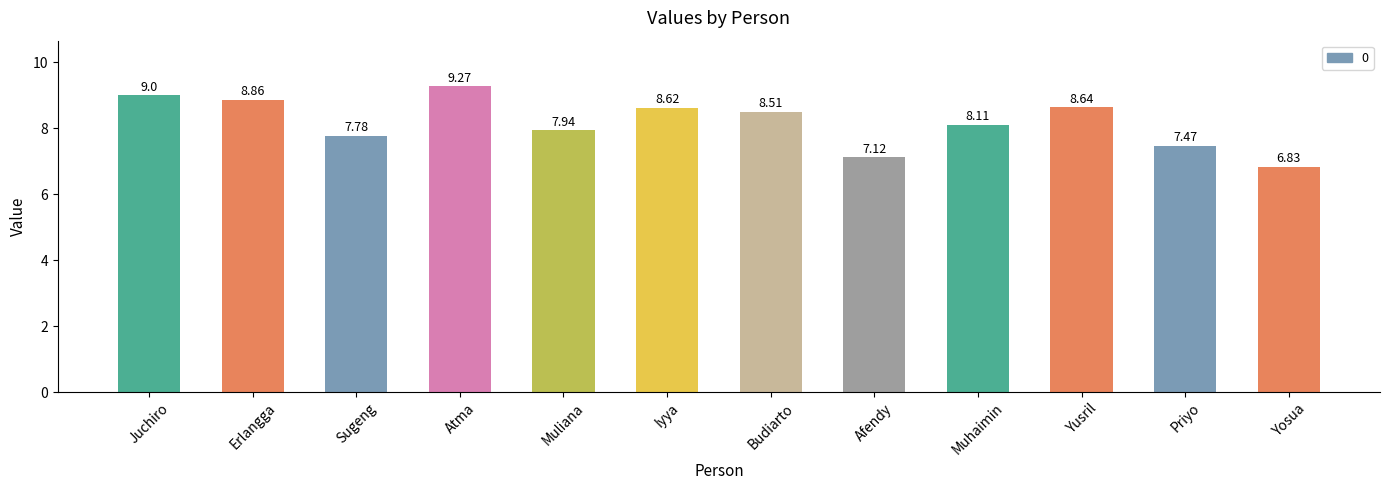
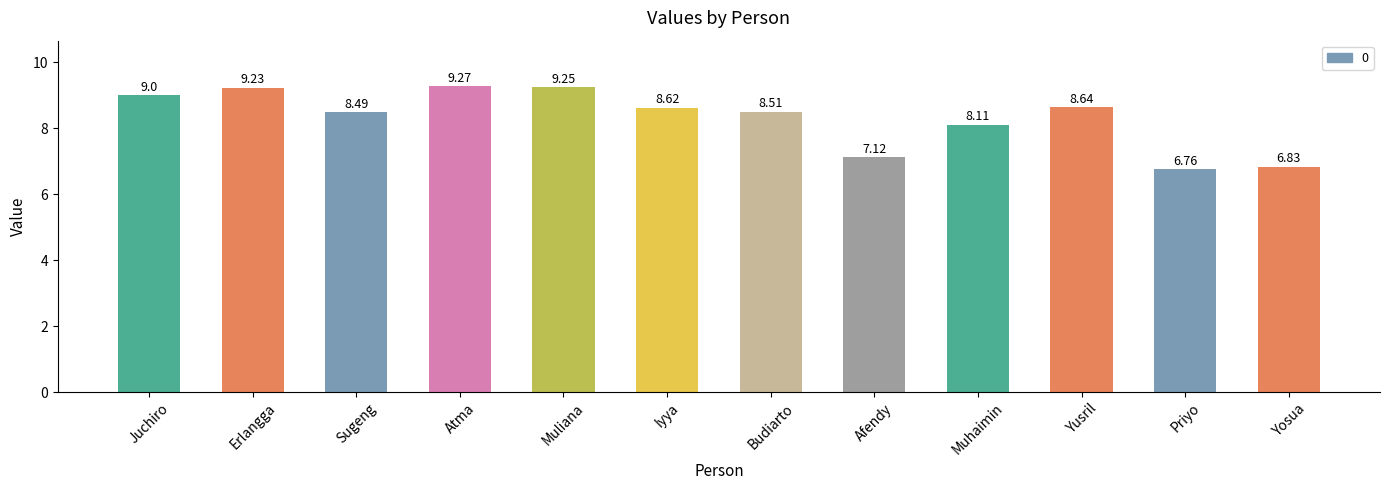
Erlangga: 8.86 -> 9.23
Sugeng: 7.78 -> 8.49
Muliana: 7.94 -> 9.25
Priyo: 7.47 -> 6.76
